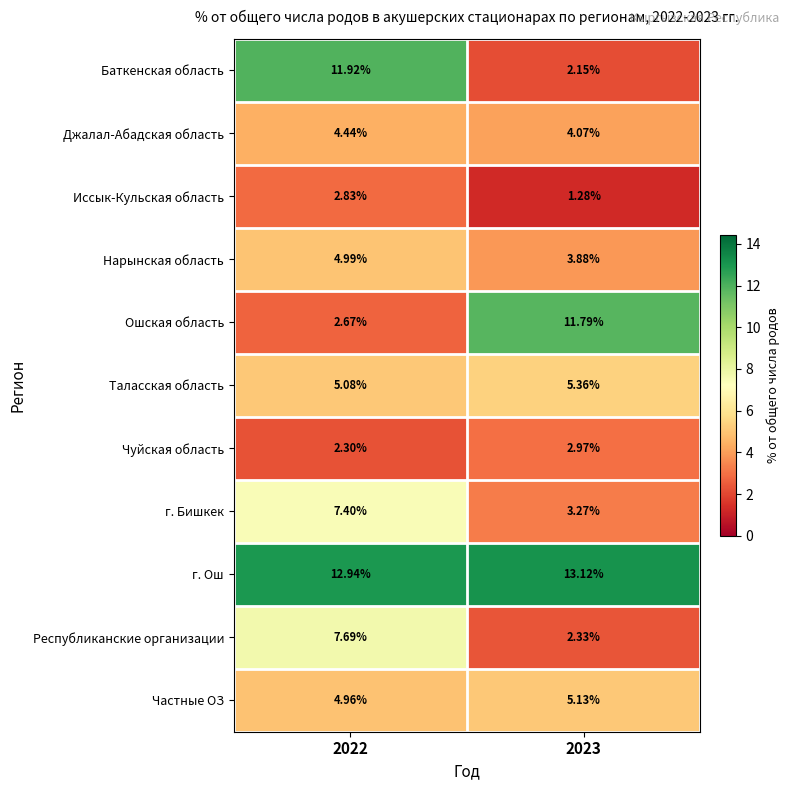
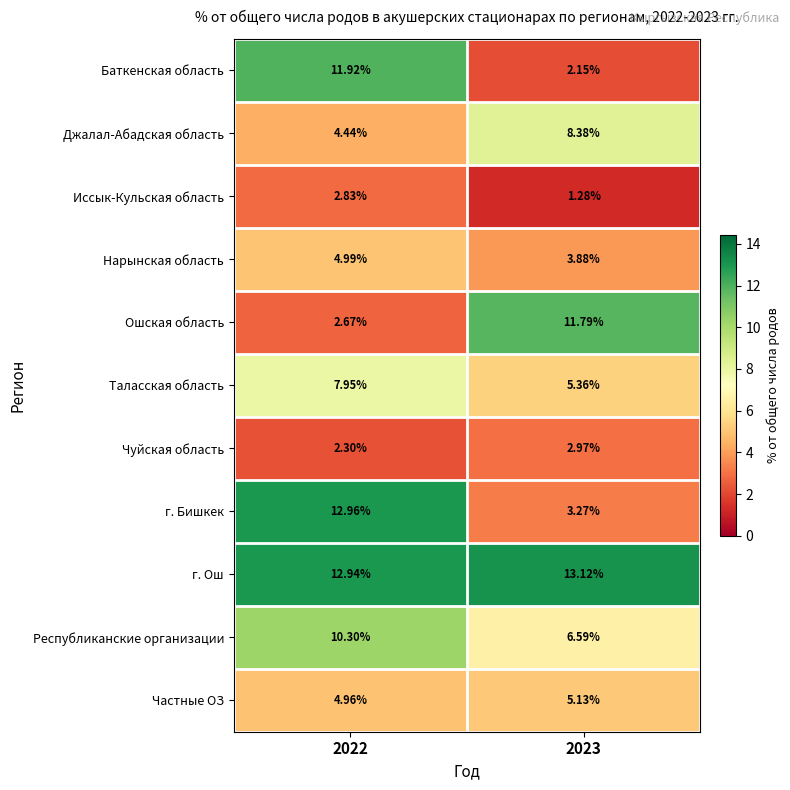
Джалал-Абадская область, 2023: 4.07% -> 8.38%
Таласская область, 2022: 5.08% -> 7.95%
г. Бишкек, 2022: 7.40% -> 12.96%
Республиканские организации, 2022: 7.69% -> 10.30%
Республиканские организации, 2023: 2.33% -> 6.59%
